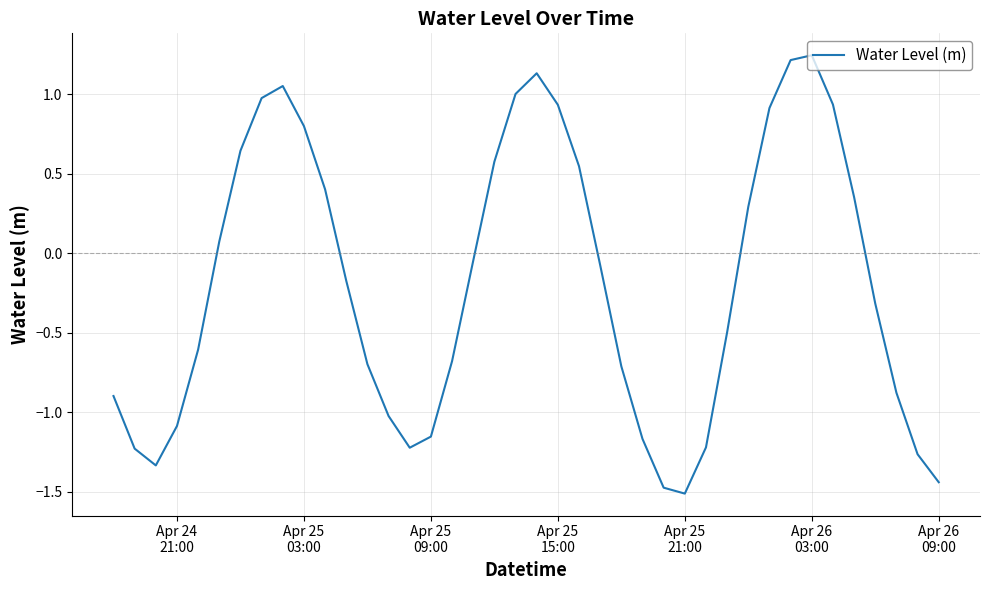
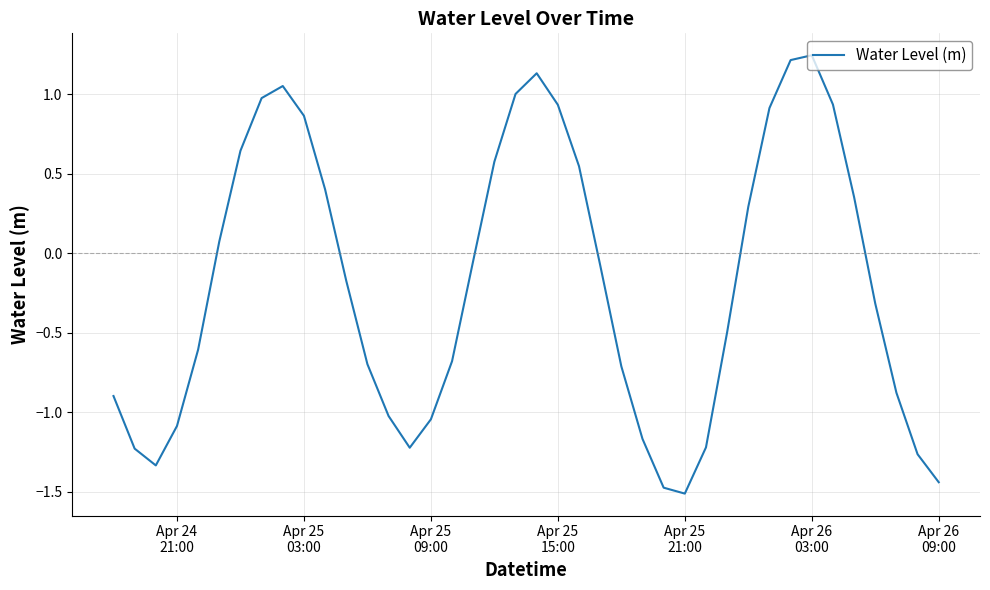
Apr 25 03:00: 0.80 -> 0.87
Apr 25 09:00: -1.15 -> -1.04
